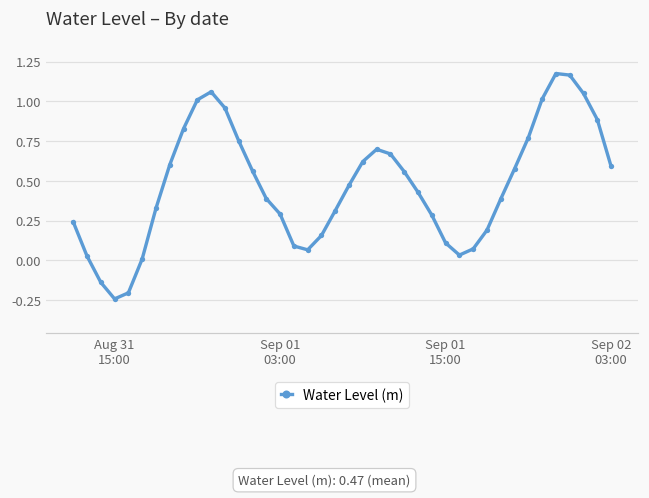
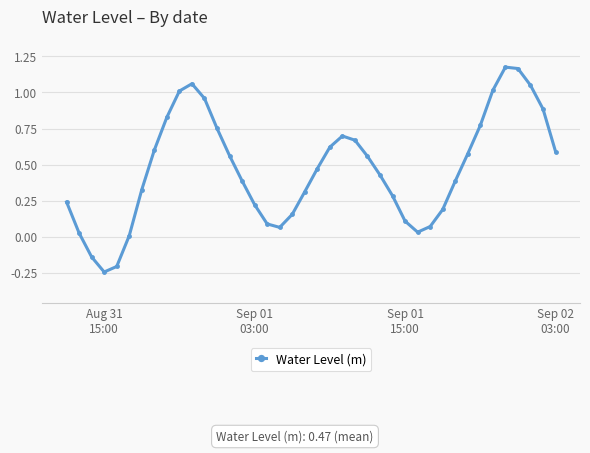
Sep 01 03:00: 0.29 -> 0.22
